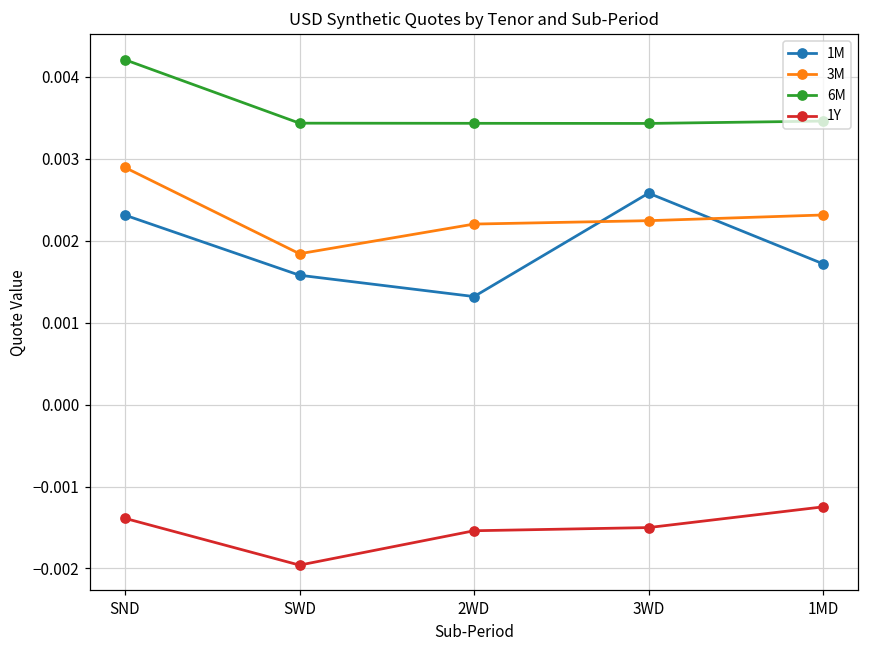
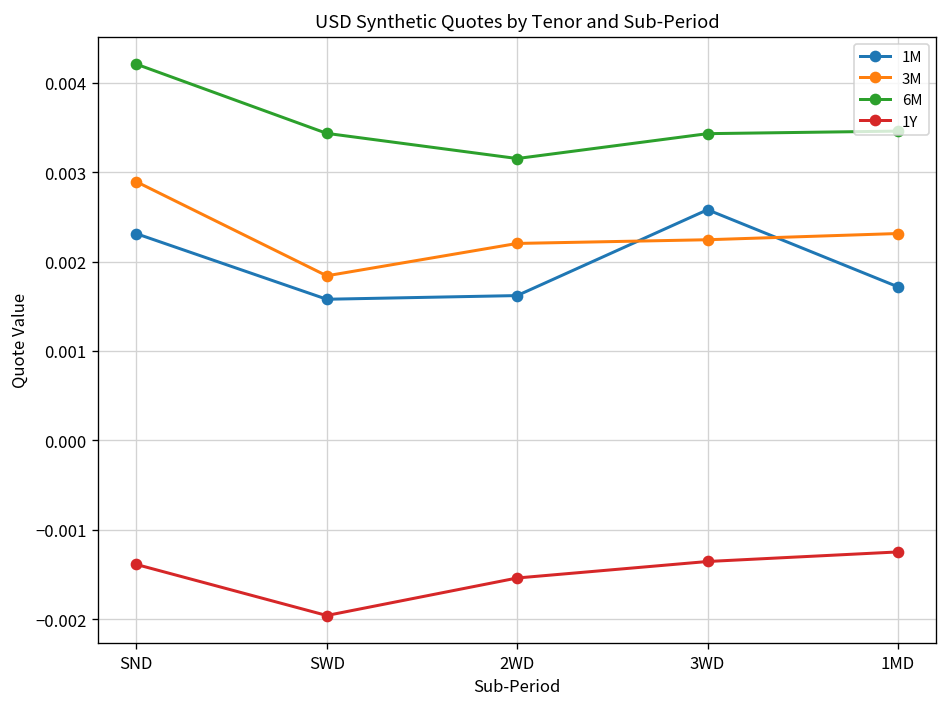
1M, 2WD: 0.0013 -> 0.0016
6M, 2WD: 0.0034 -> 0.0032
1Y, 3WD: -0.0015 -> -0.0014
